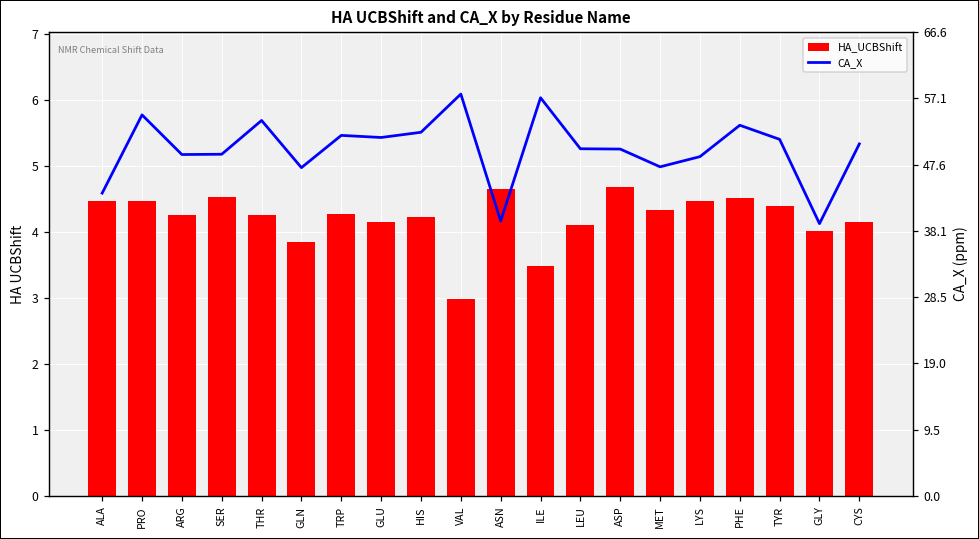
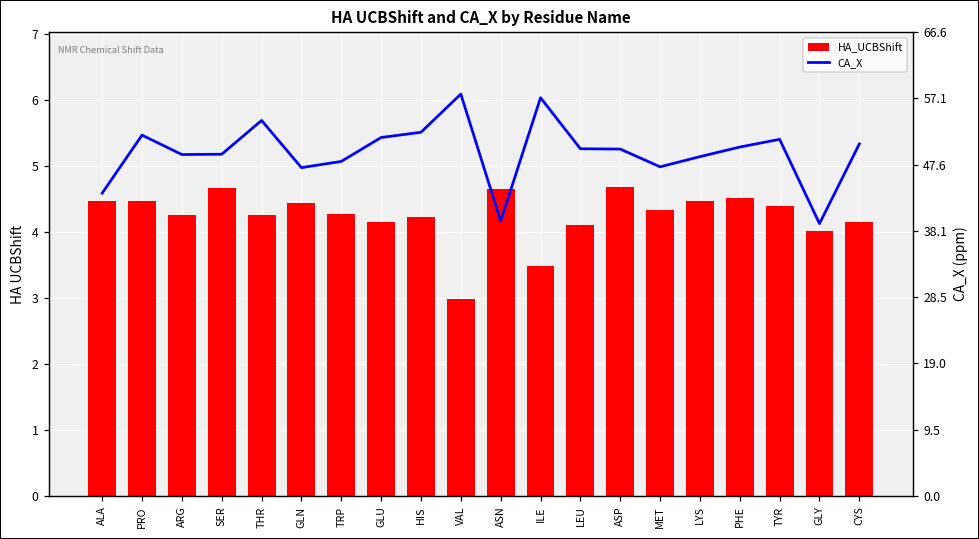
HA_UCBShift, SER: 4.5 -> 4.7
HA_UCBShift, GLN: 3.9 -> 4.4
CA_X, PRO: 55 -> 52
CA_X, TRP: 52 -> 48
CA_X, PHE: 53 -> 50
